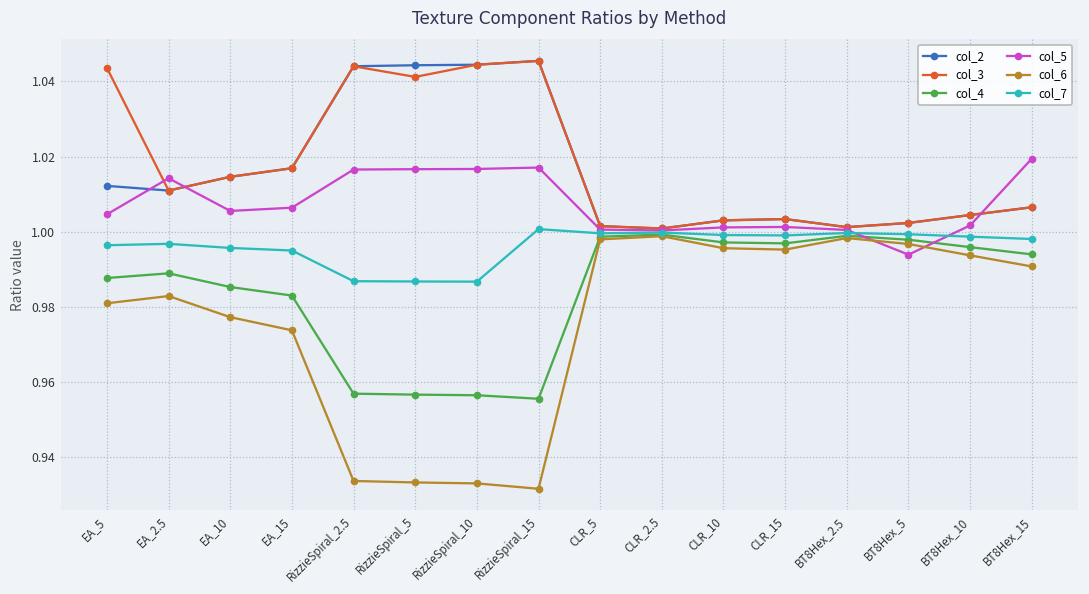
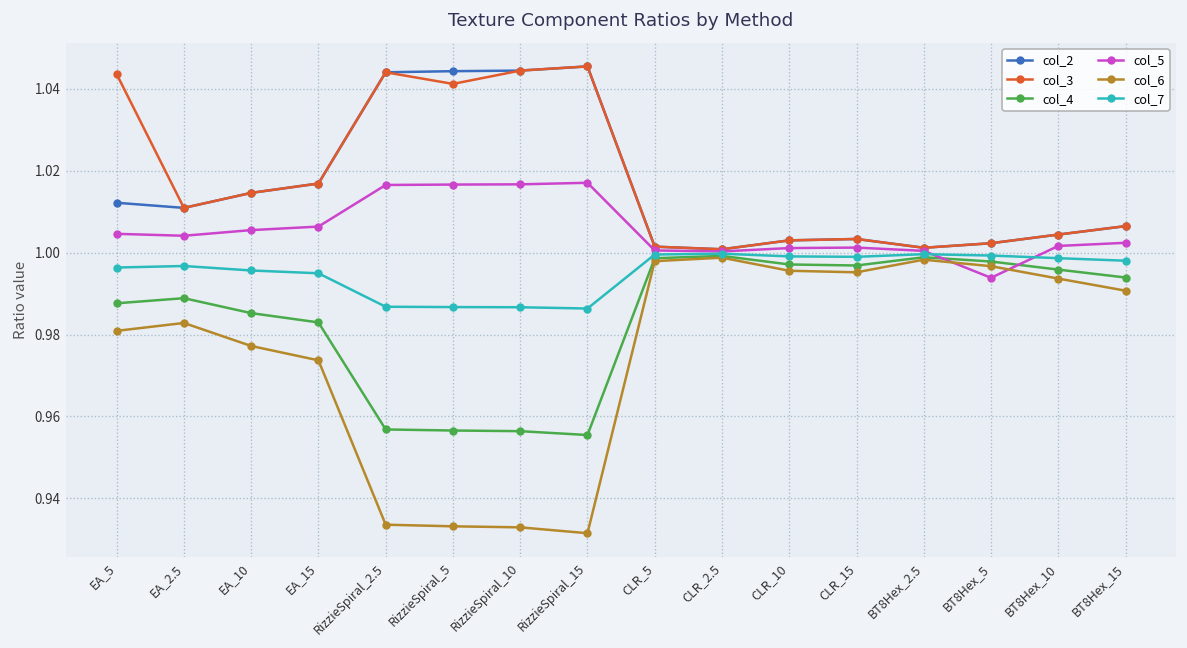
col_5, EA_2.5: 1.014 -> 1.004
col_7, RizzieSpiral_15: 1.001 -> 0.986
col_5, BT8Hex_15: 1.019 -> 1.002
